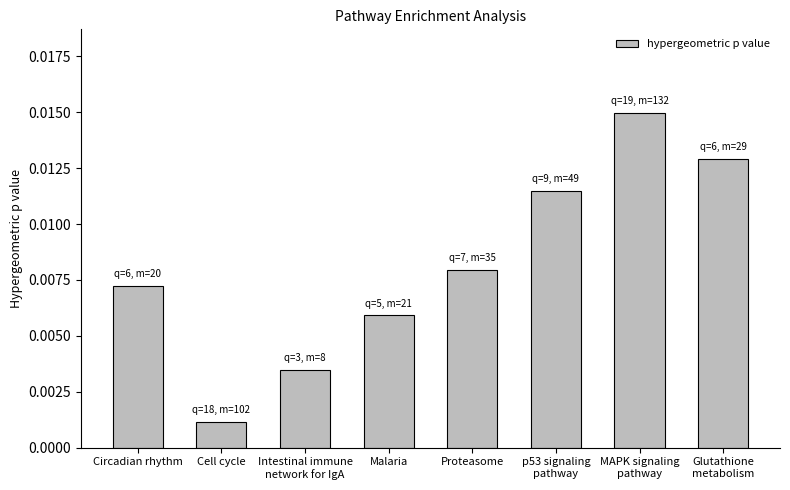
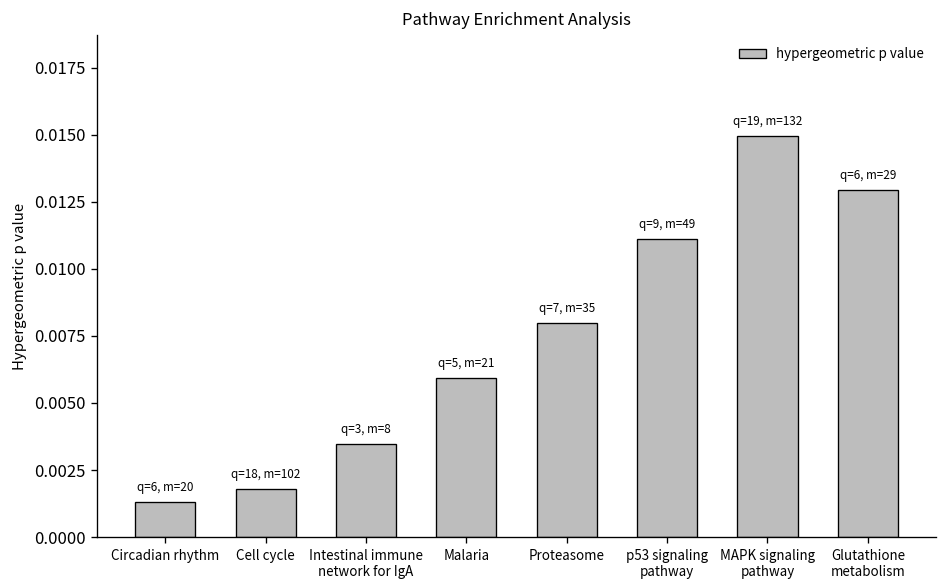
Circadian rhythm: 0.0072 -> 0.0013
Cell cycle: 0.0012 -> 0.0018
p53 signaling pathway: 0.0115 -> 0.0111
